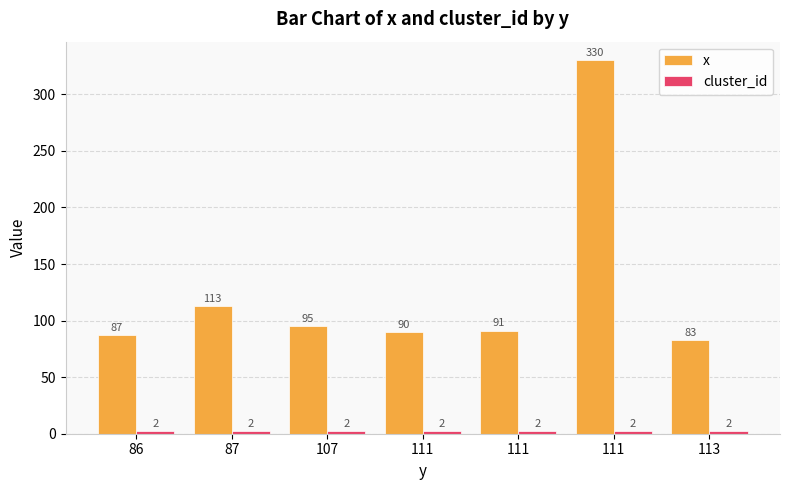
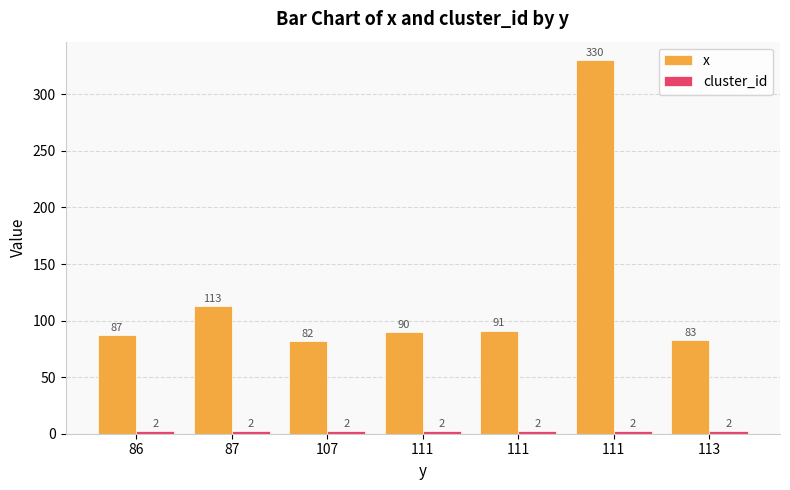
x, 107: 95 -> 82
